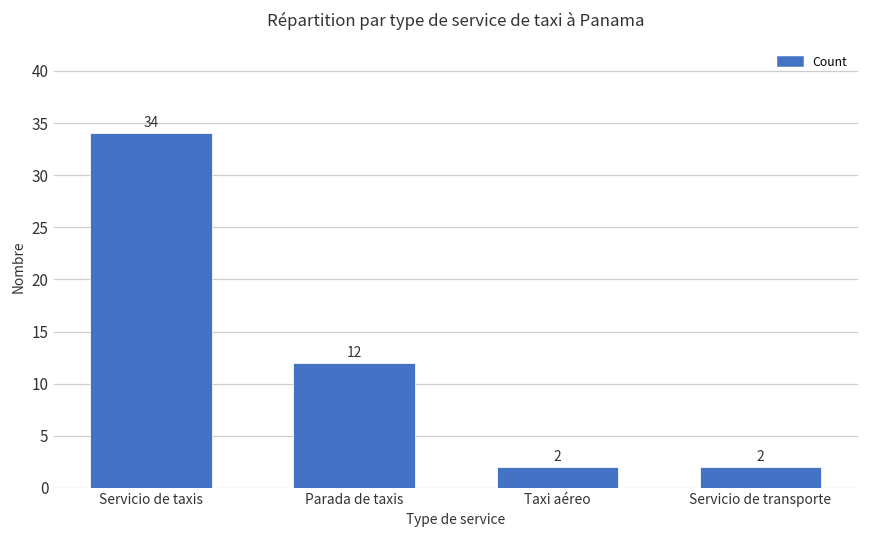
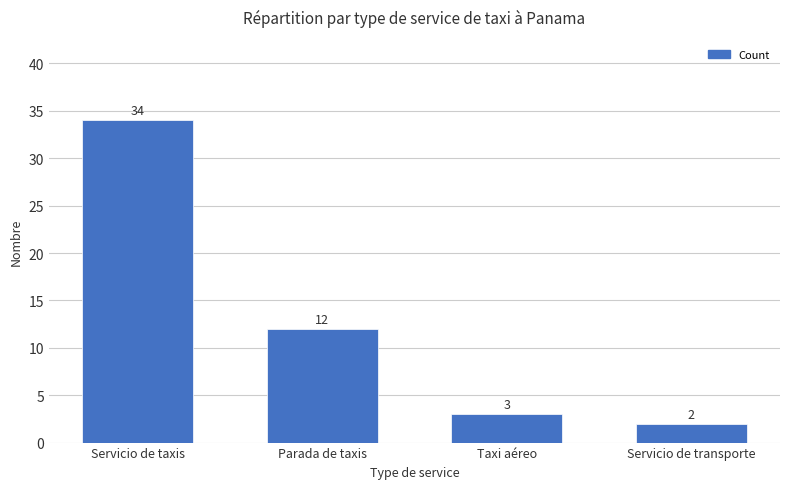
Taxi aéreo: 2 -> 3
